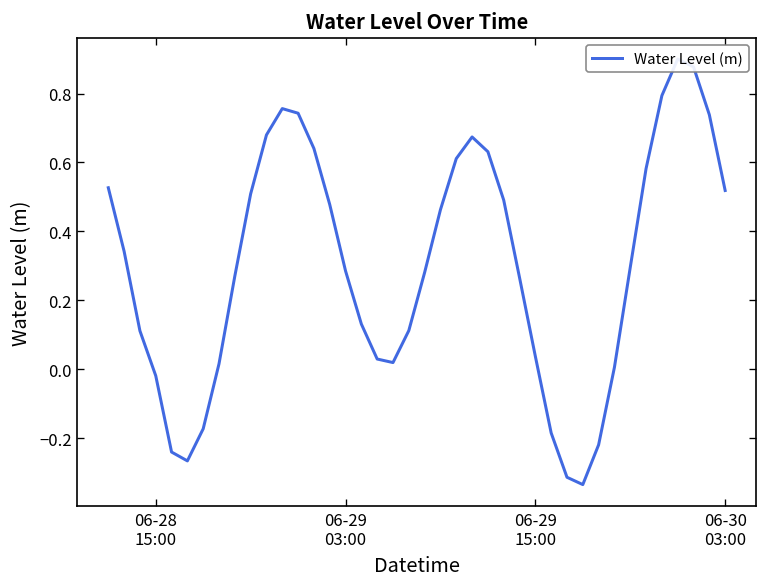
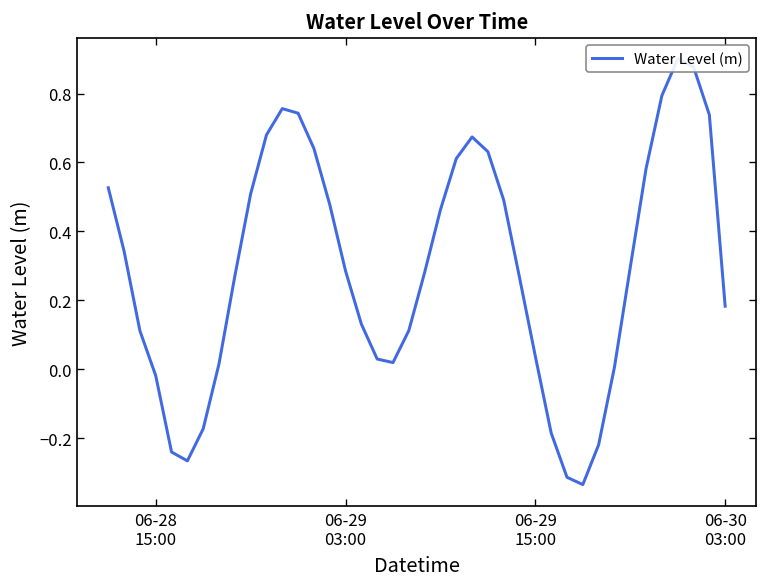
06-30 03:00: 0.52 -> 0.18
